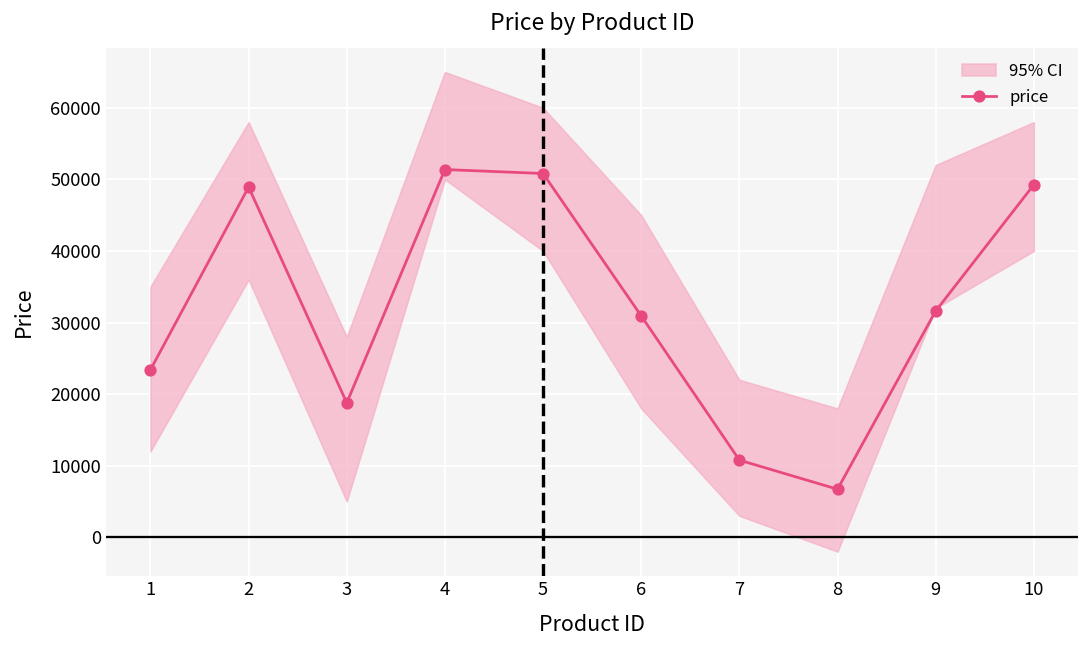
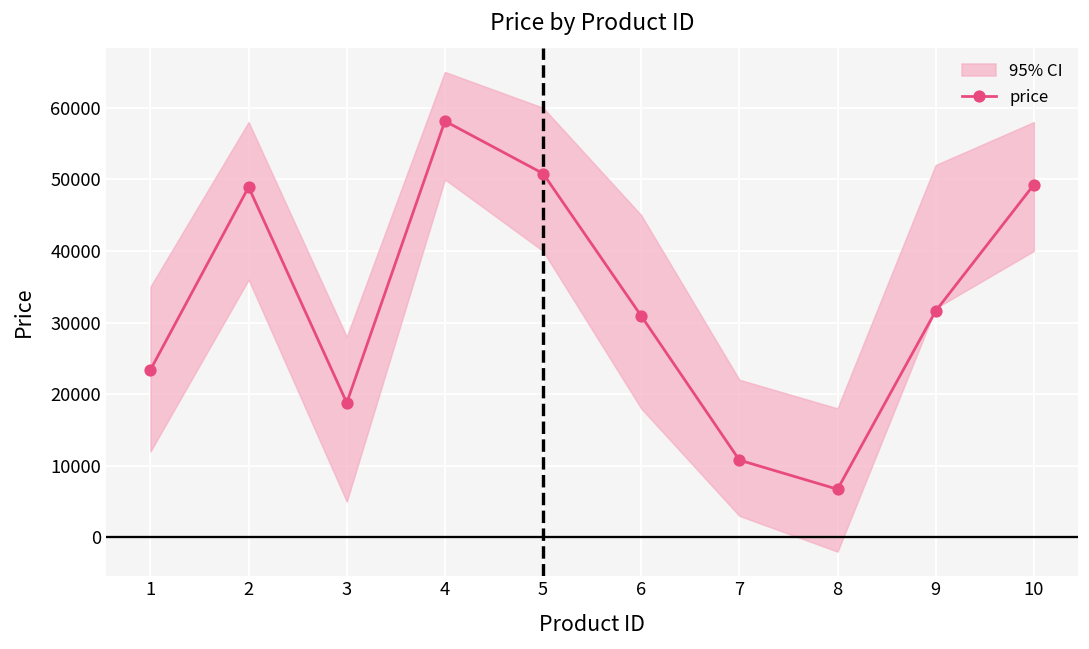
price, 4: 51000 -> 58000
